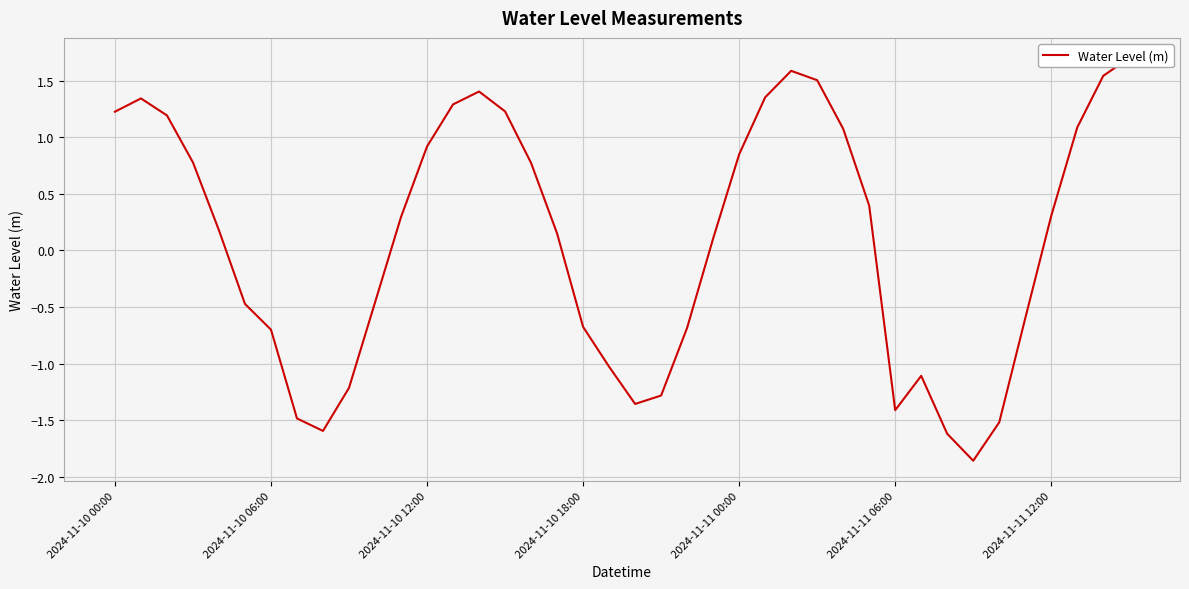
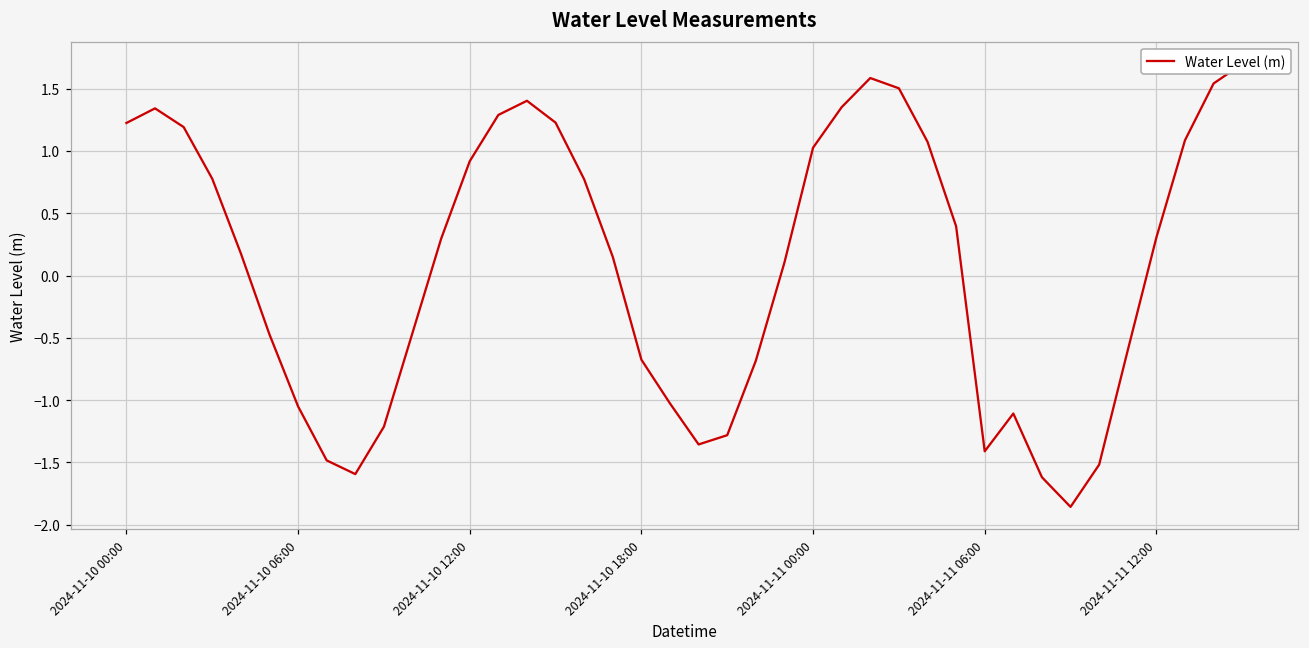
2024-11-10 06:00: -0.70 -> -1.05
2024-11-11 00:00: 0.85 -> 1.03
